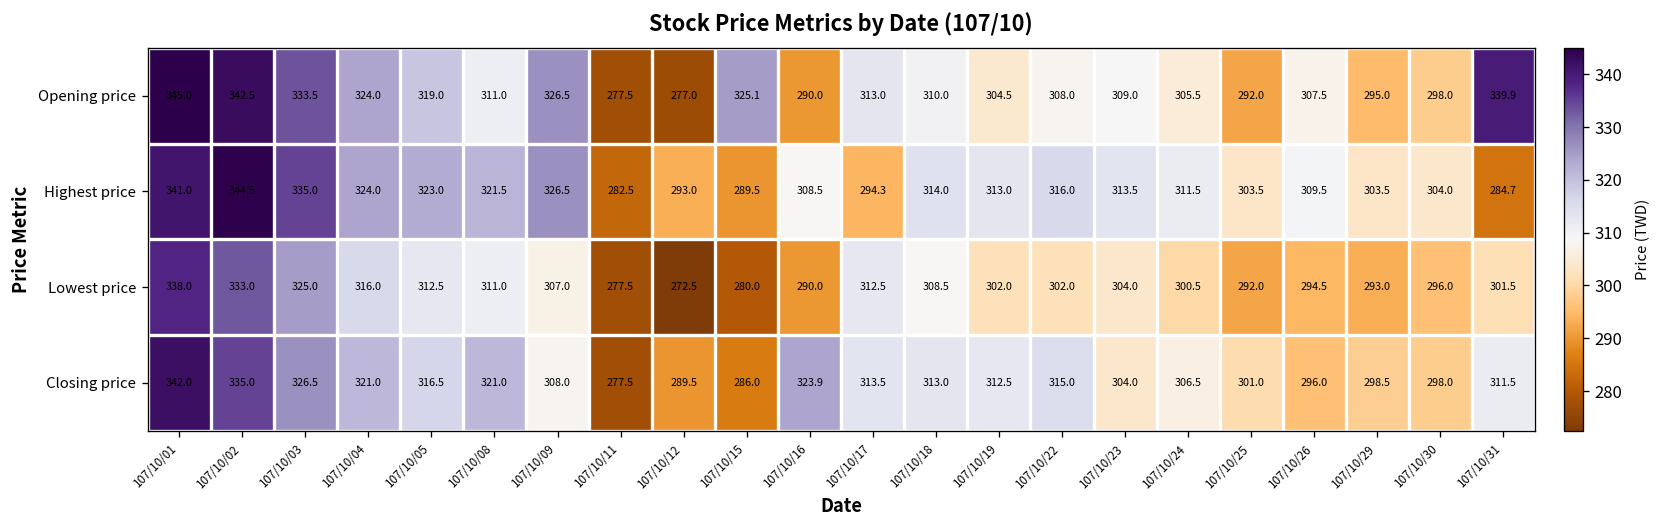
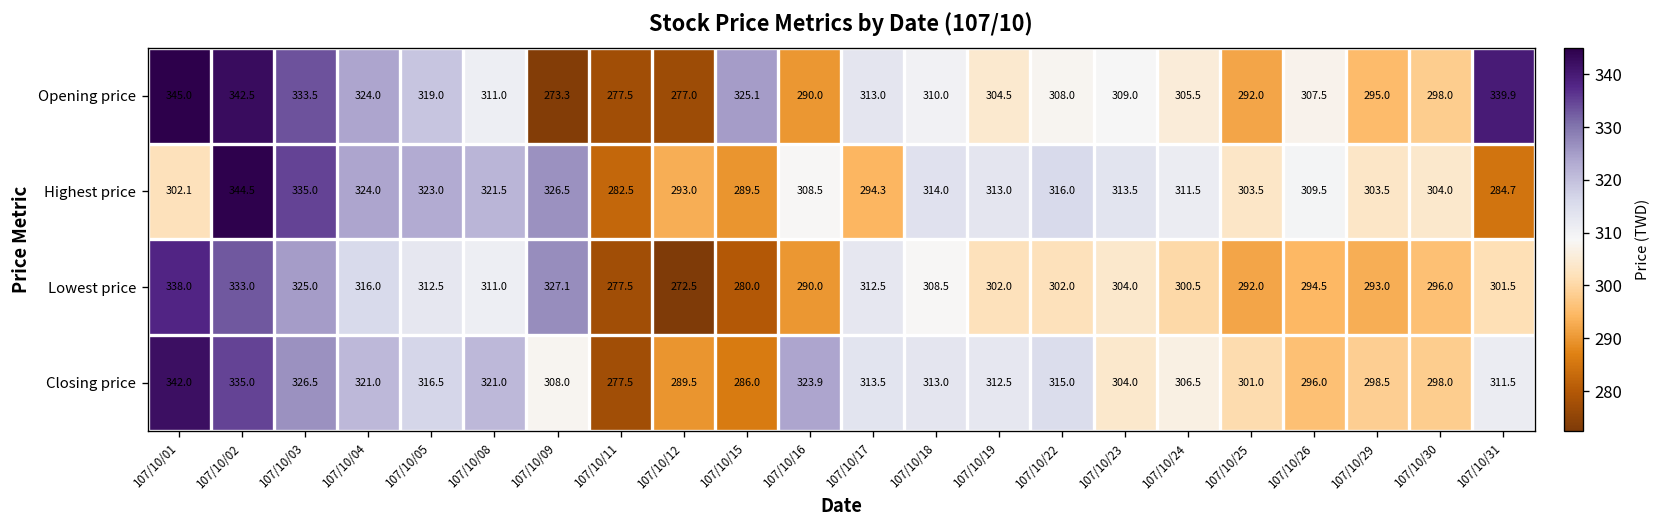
Opening price, 107/10/09: 326.5 -> 273.3
Highest price, 107/10/01: 341.0 -> 302.1
Lowest price, 107/10/09: 307.0 -> 327.1
